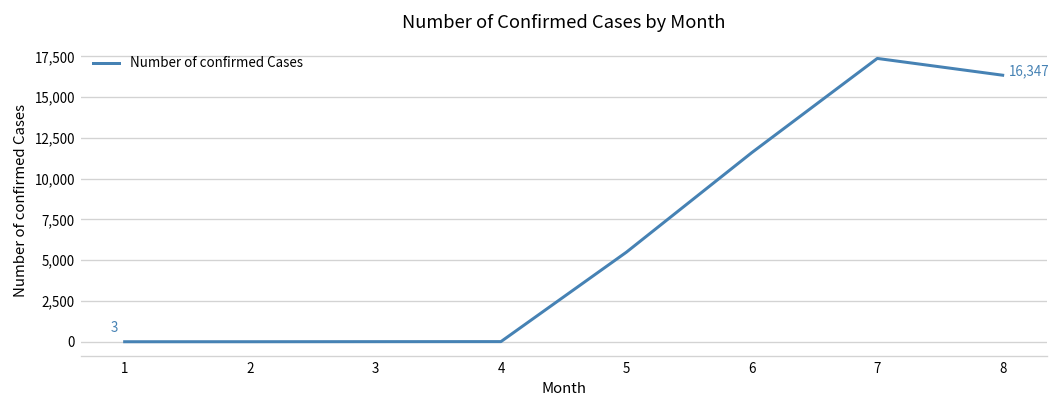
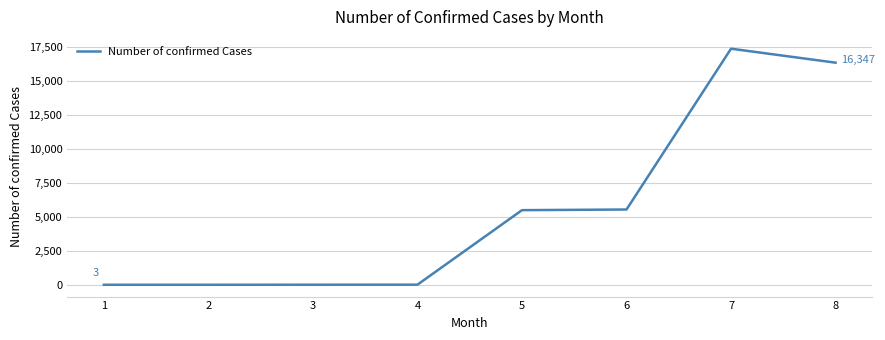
6: 11,600 -> 5,500
